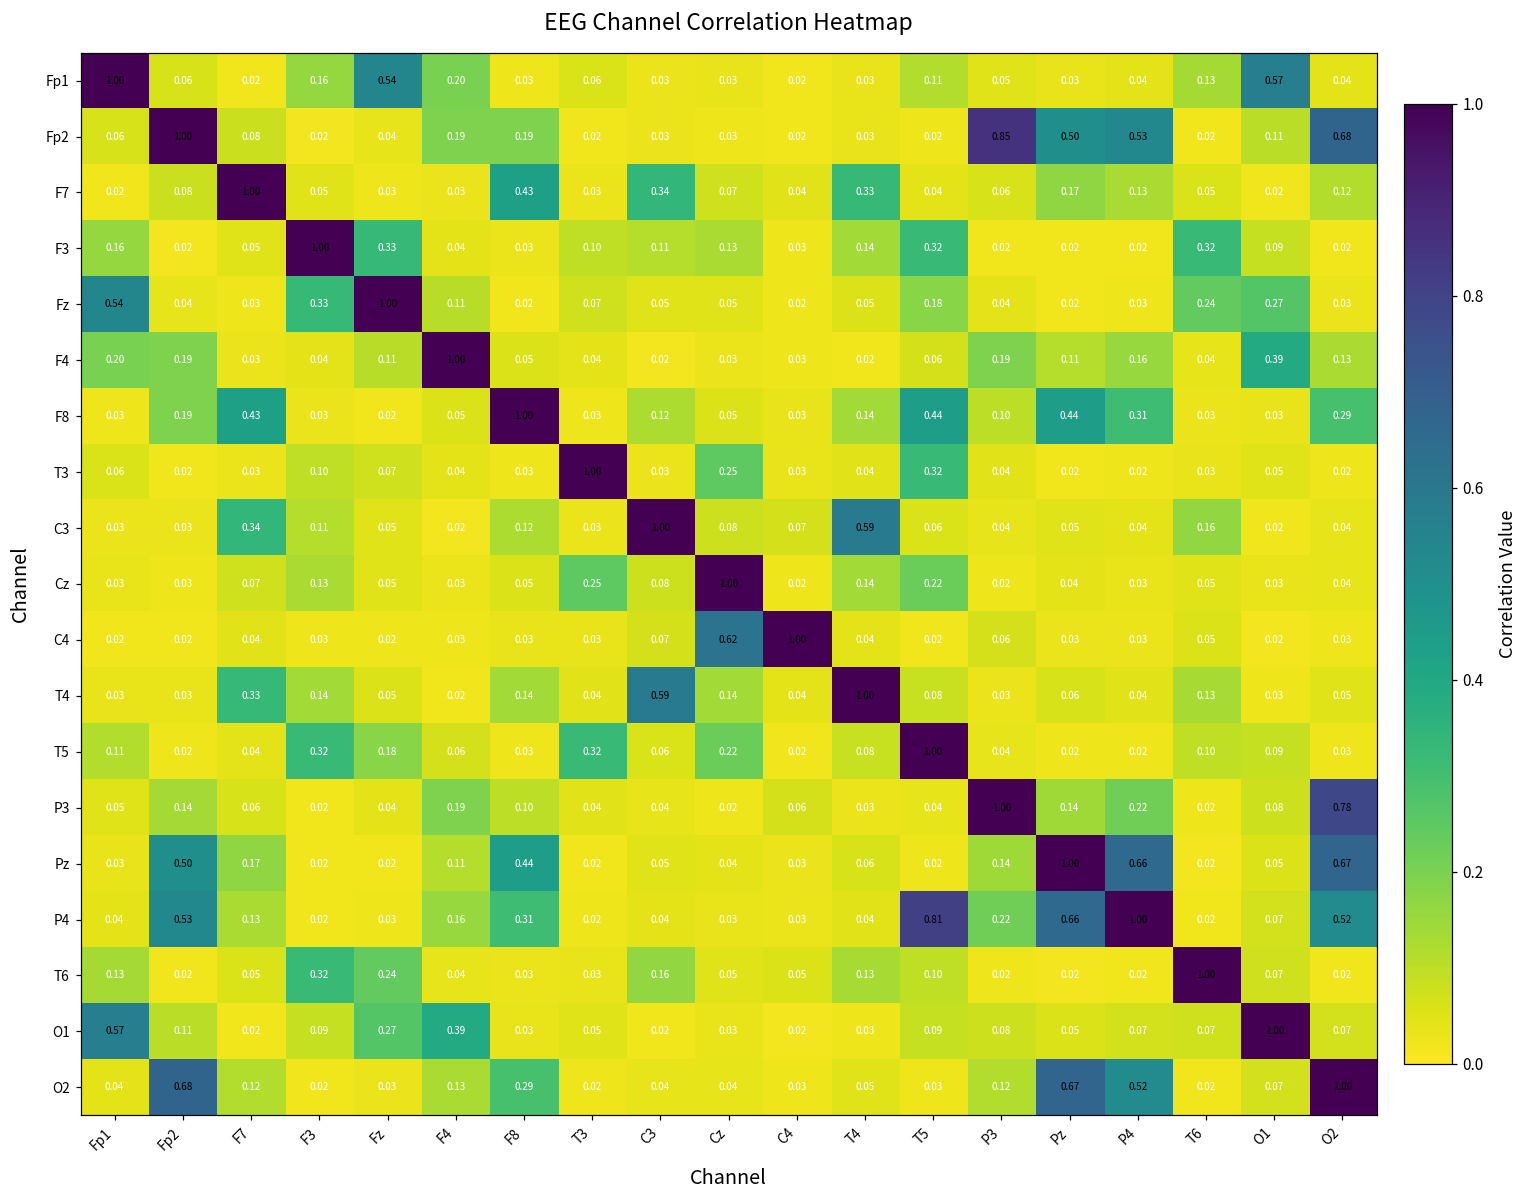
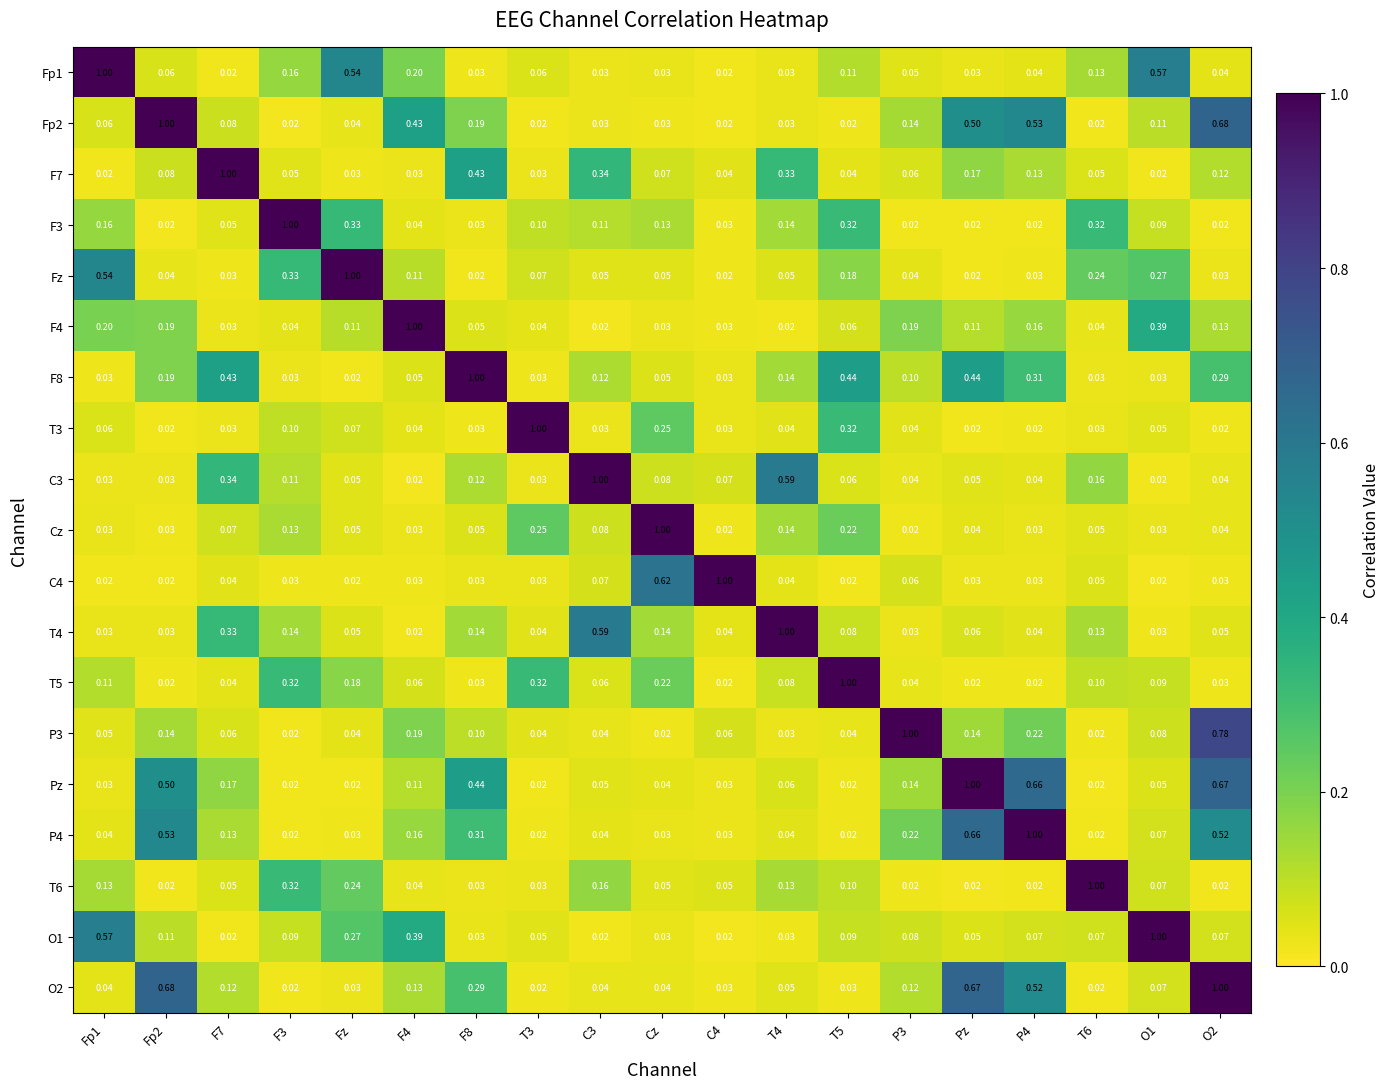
Fp2, F4: 0.19 -> 0.43
Fp2, P3: 0.85 -> 0.14
P4, T5: 0.81 -> 0.02
